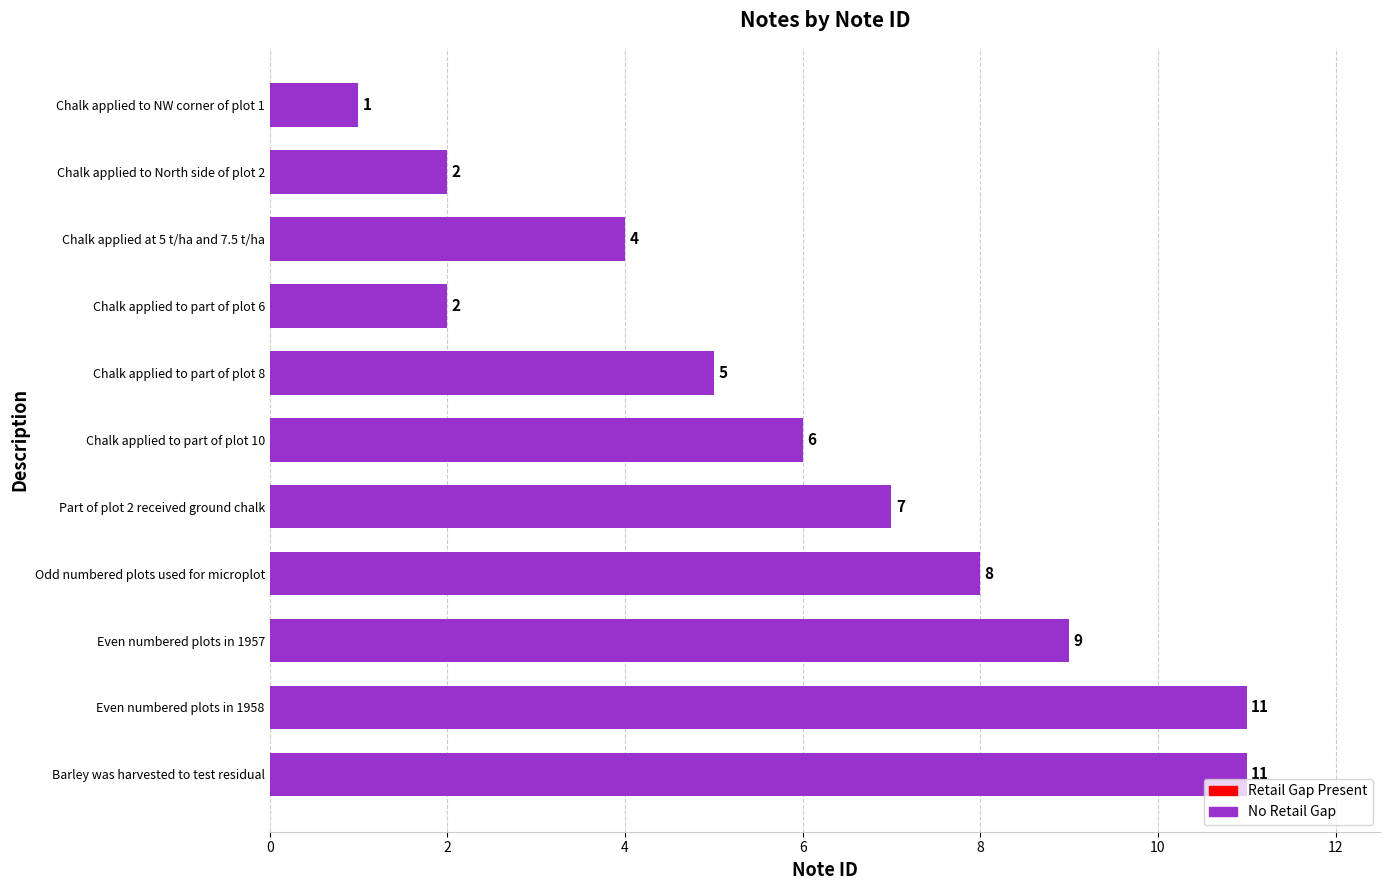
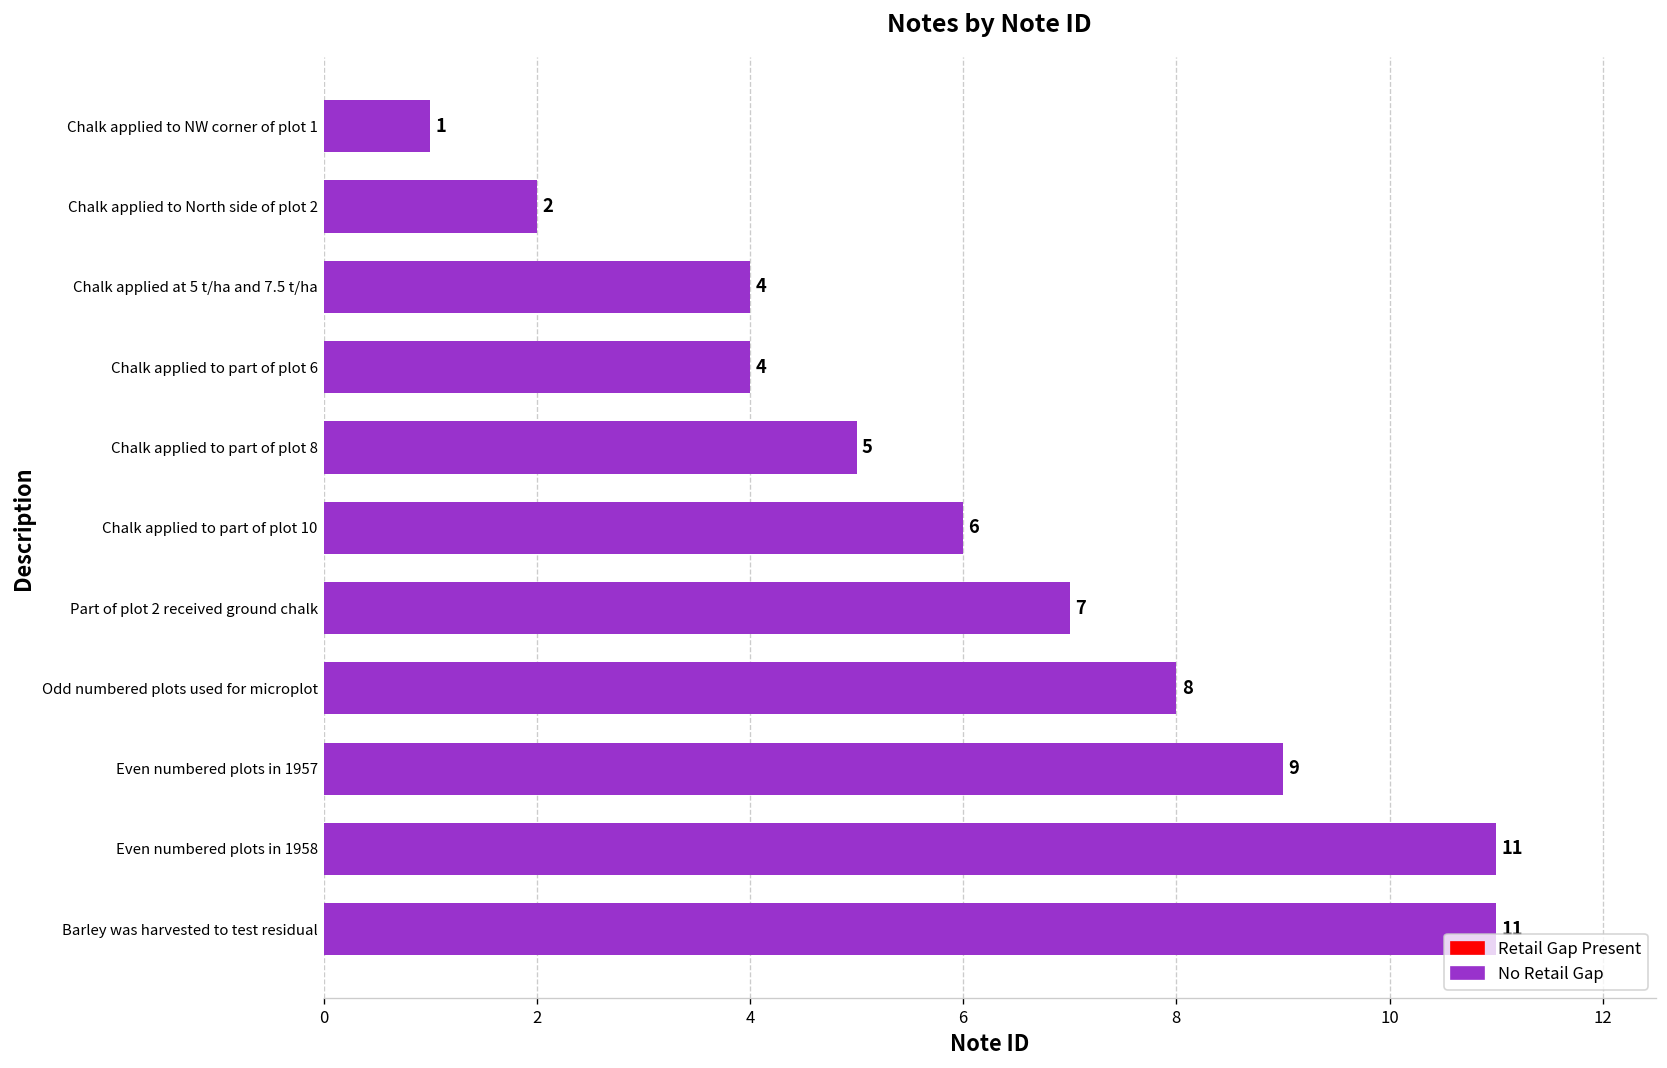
Chalk applied to part of plot 6: 2 -> 4
